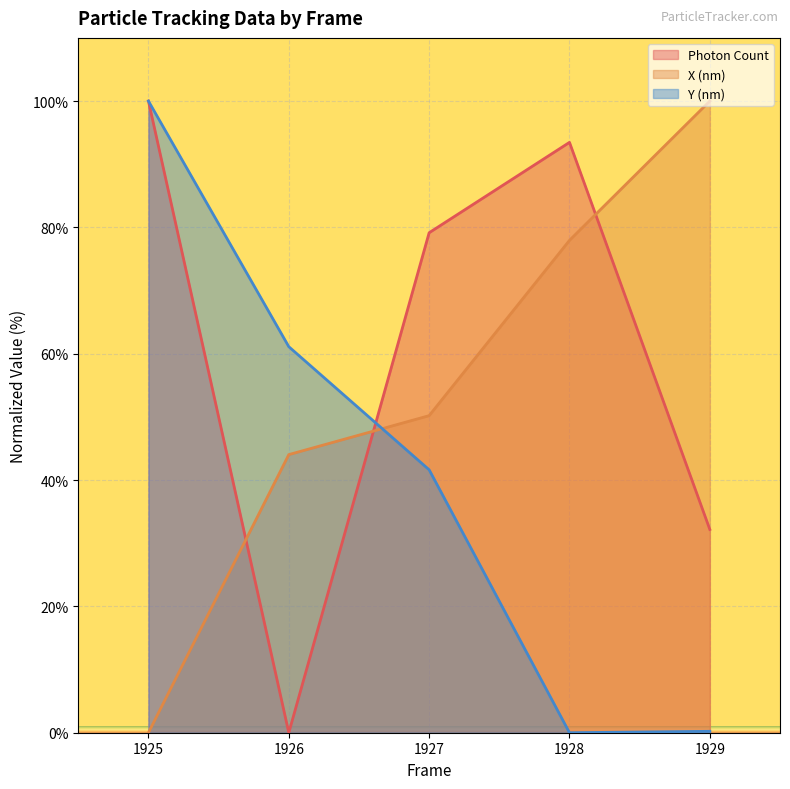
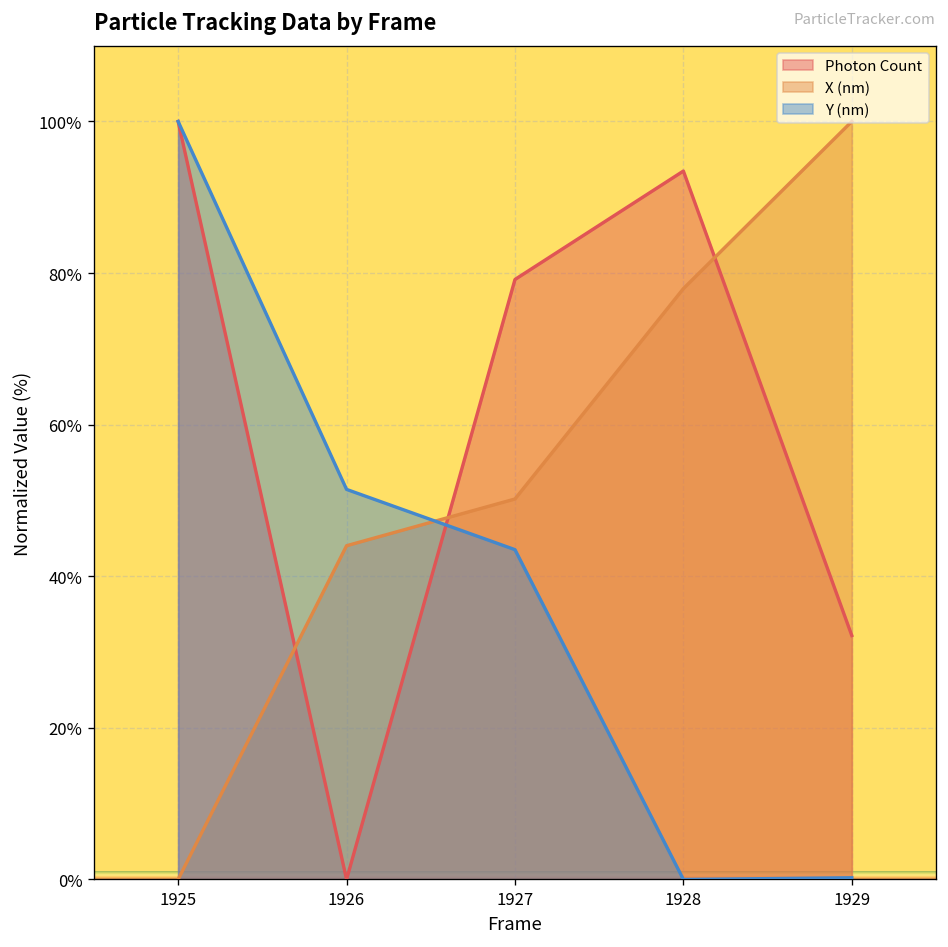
Y (nm), 1926: 61% -> 51%
Y (nm), 1927: 42% -> 44%
